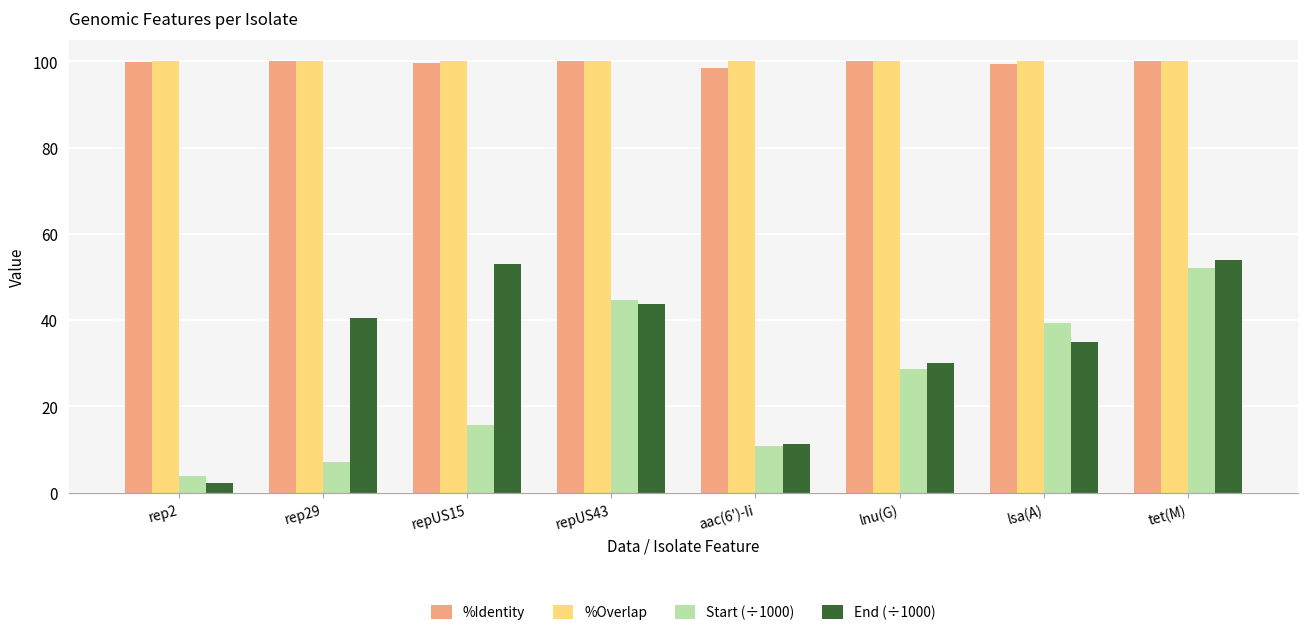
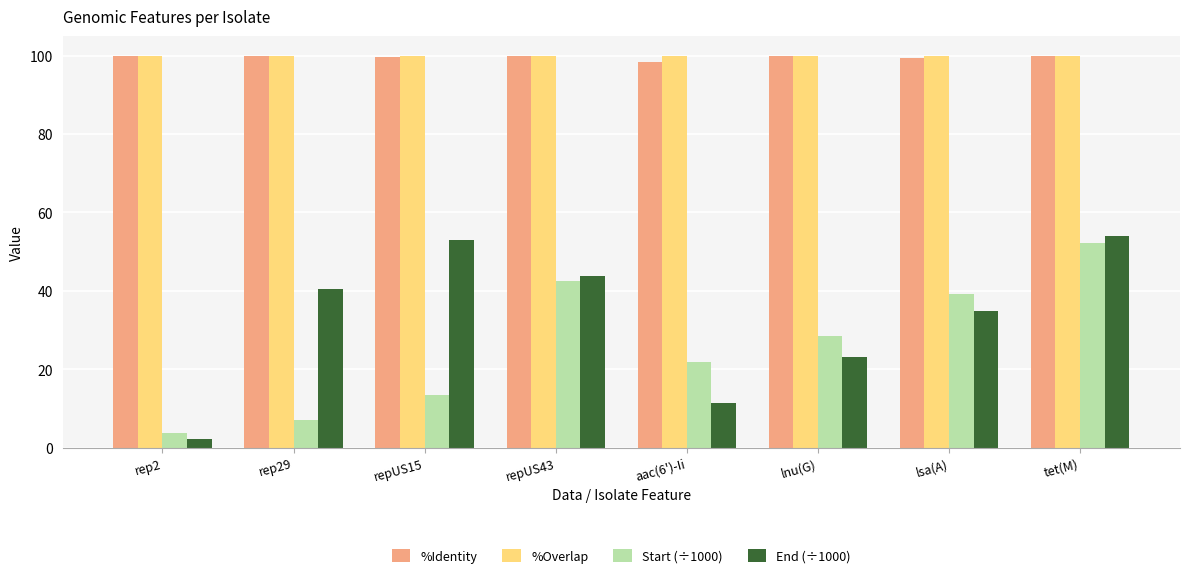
Start (÷1000), repUS15: 16 -> 13
Start (÷1000), repUS43: 45 -> 43
Start (÷1000), aac(6')-Ii: 11 -> 22
End (÷1000), lnu(G): 30 -> 23
